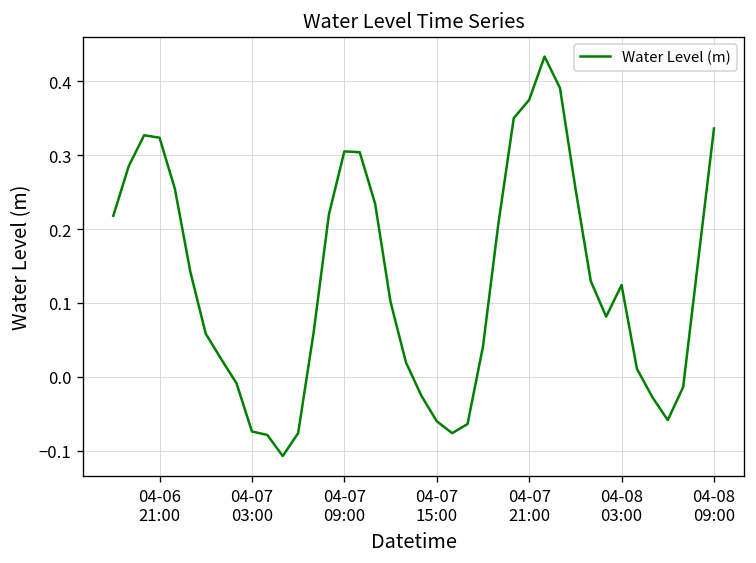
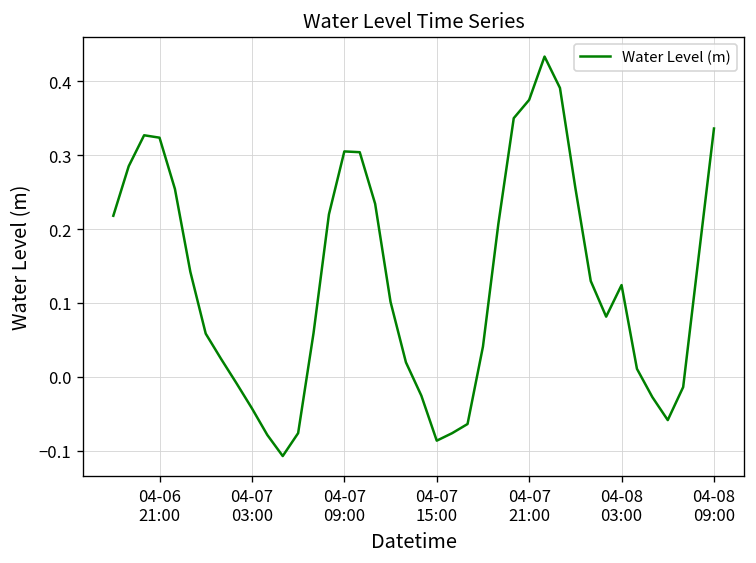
04-07 03:00: -0.07 -> -0.04
04-07 15:00: -0.06 -> -0.09
